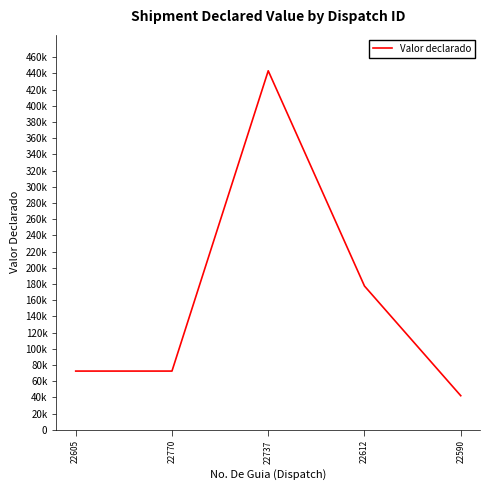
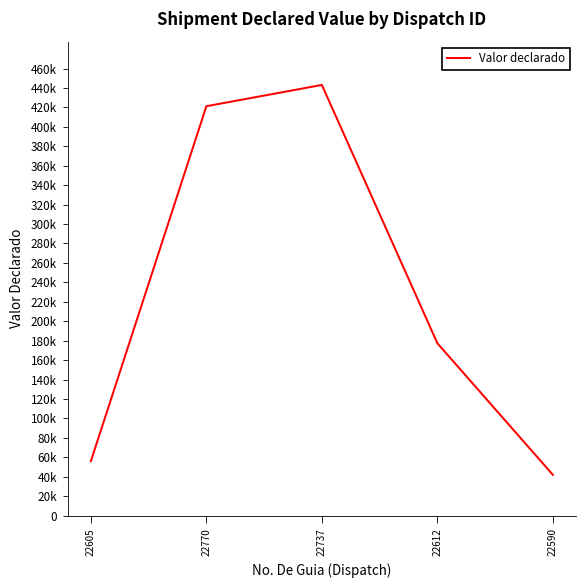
22605: 70000 -> 60000
22770: 70000 -> 420000
